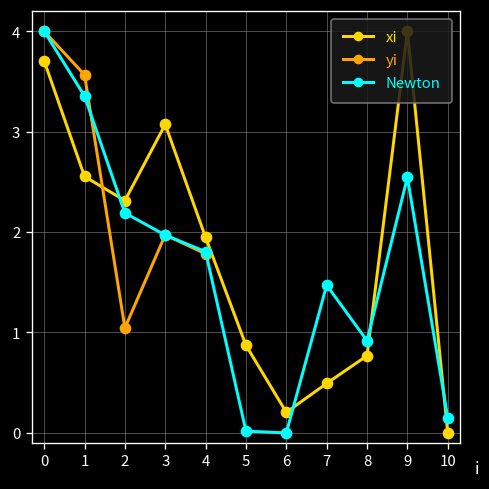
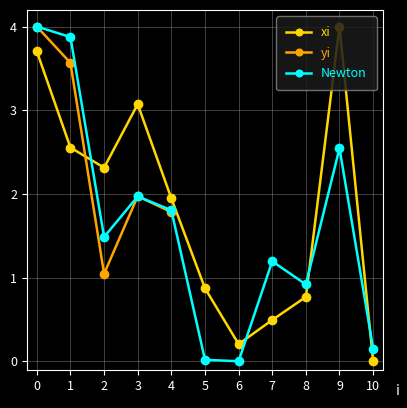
Newton, 1: 3.4 -> 3.9
Newton, 2: 2.2 -> 1.5
Newton, 7: 1.5 -> 1.2
